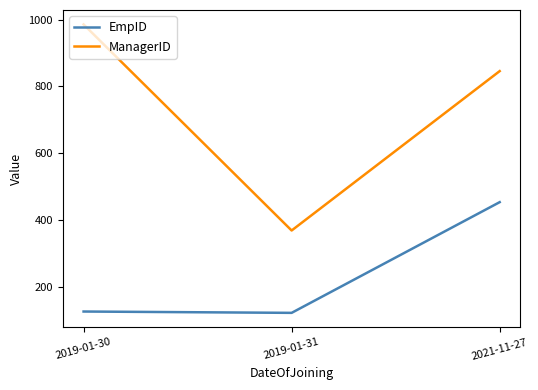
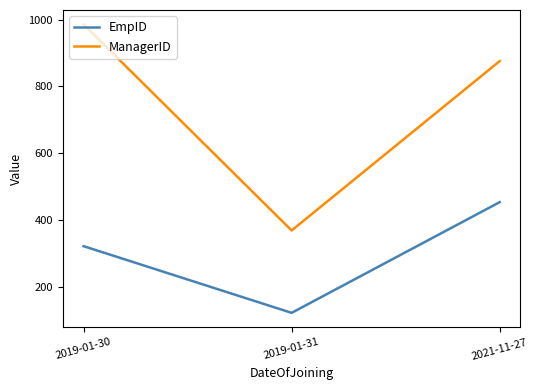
EmpID, 2019-01-30: 130 -> 320
ManagerID, 2021-11-27: 850 -> 880
